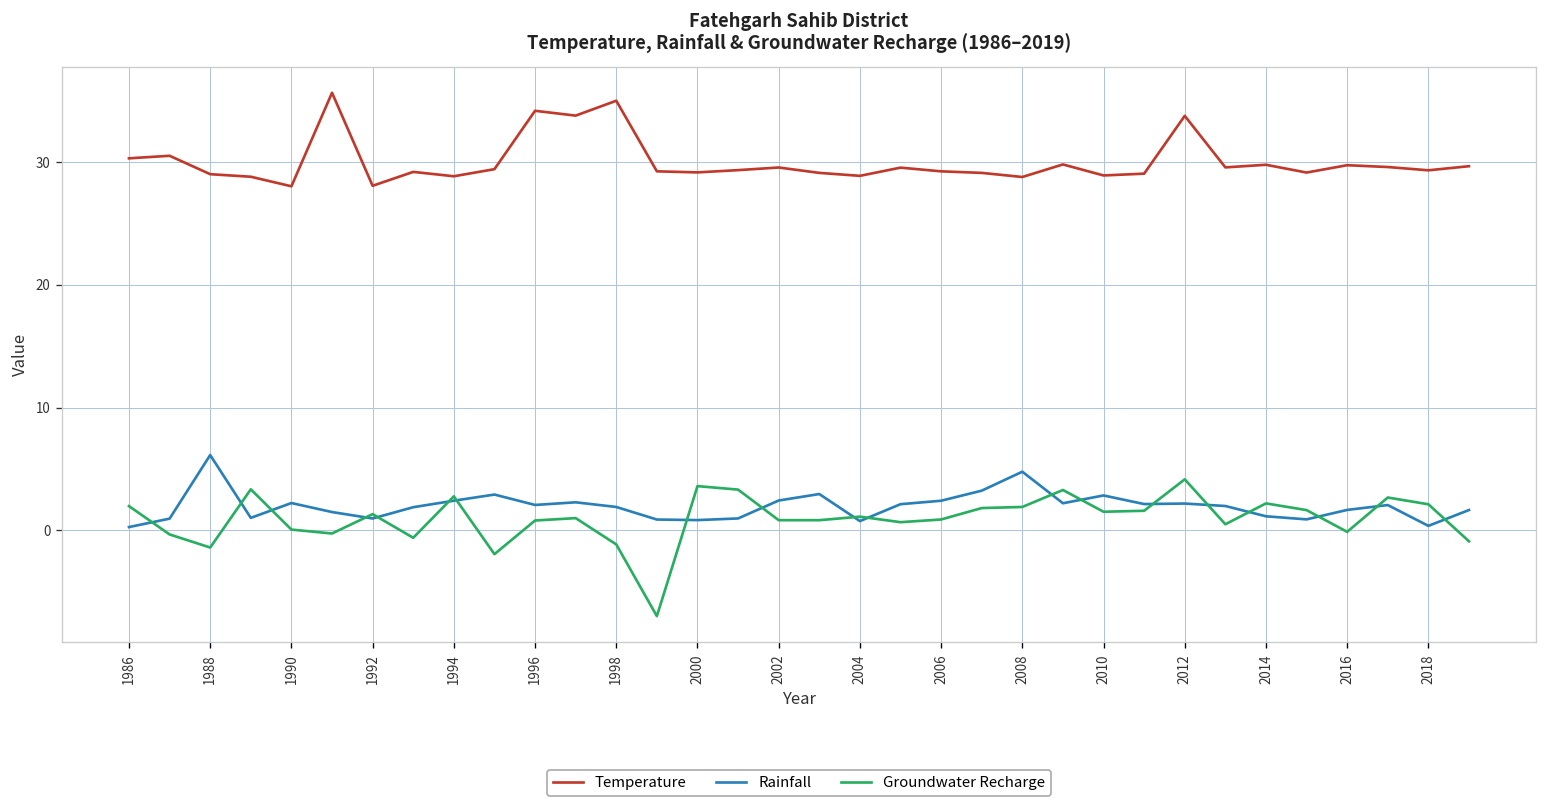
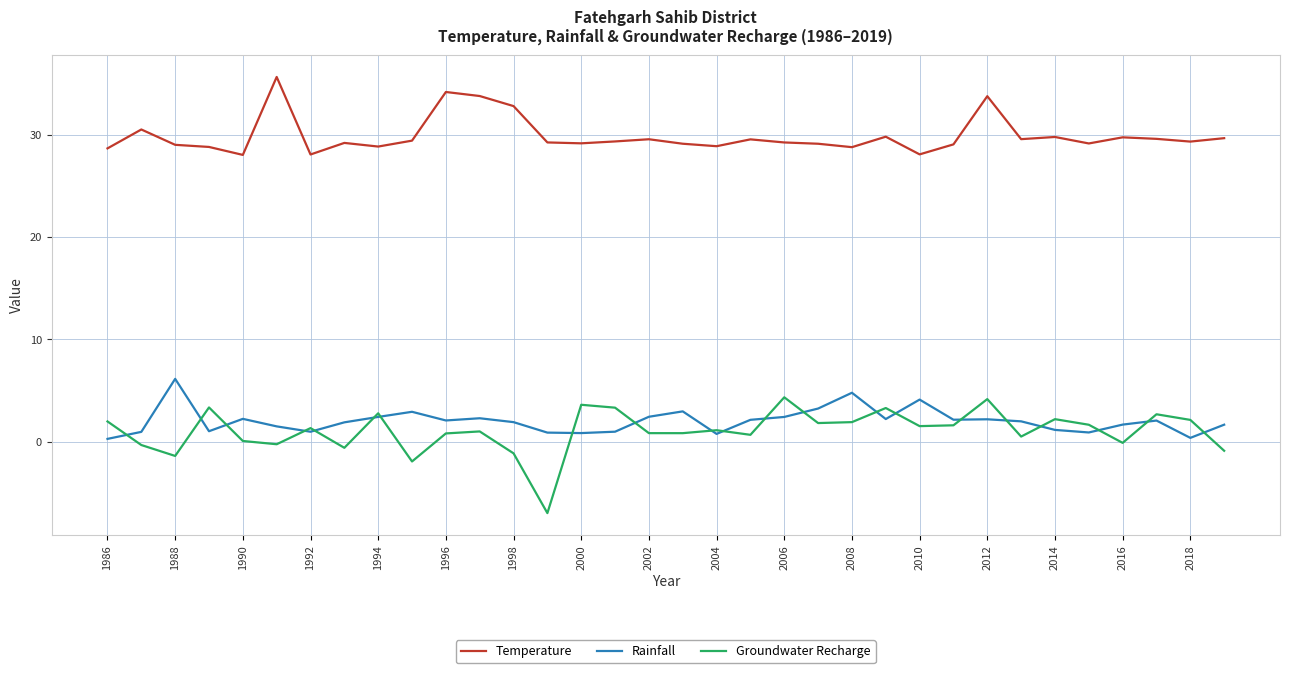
Temperature, 1986: 30.3 -> 28.7
Temperature, 1998: 35.0 -> 32.8
Groundwater Recharge, 2006: 0.9 -> 4.3
Temperature, 2010: 28.9 -> 28.1
Rainfall, 2010: 2.8 -> 4.1
